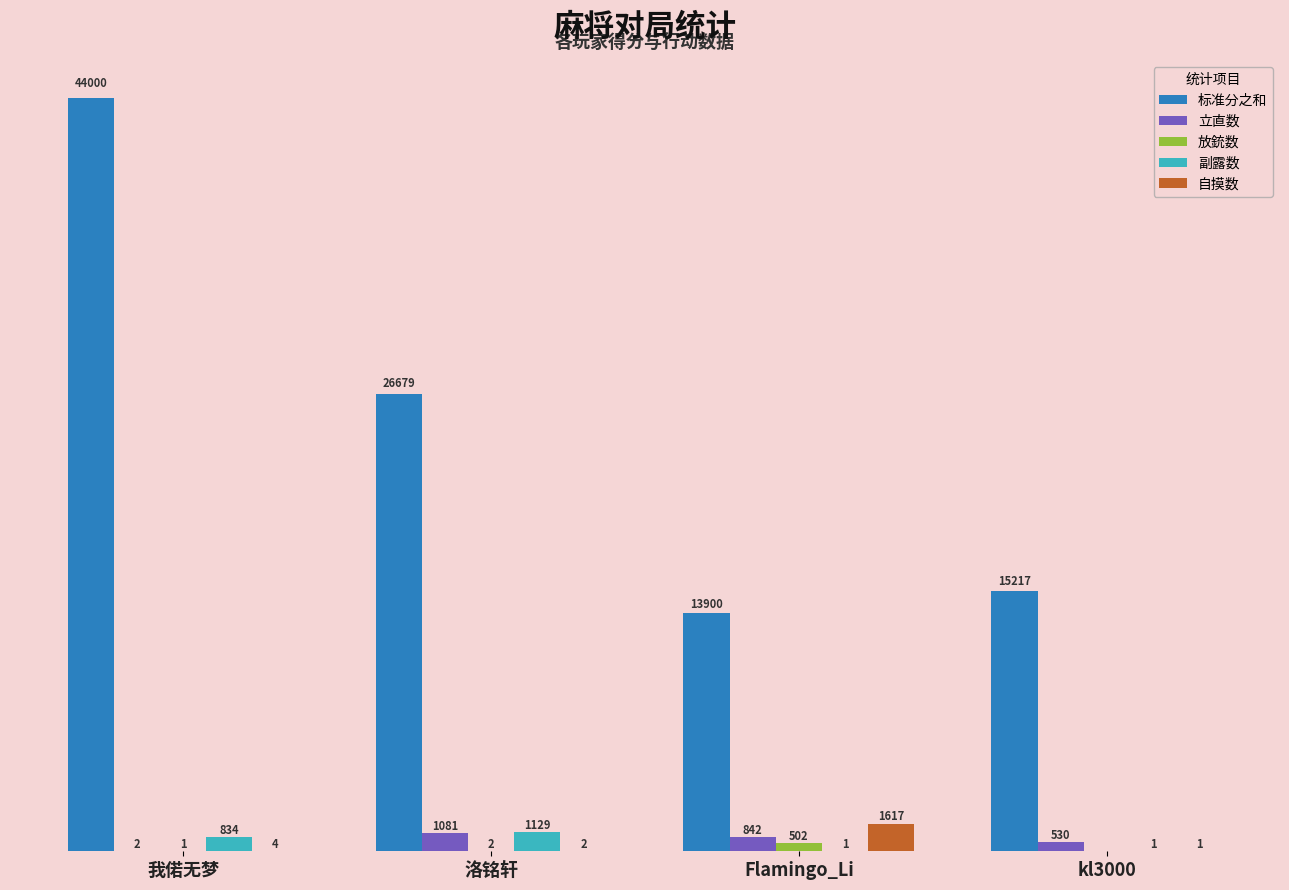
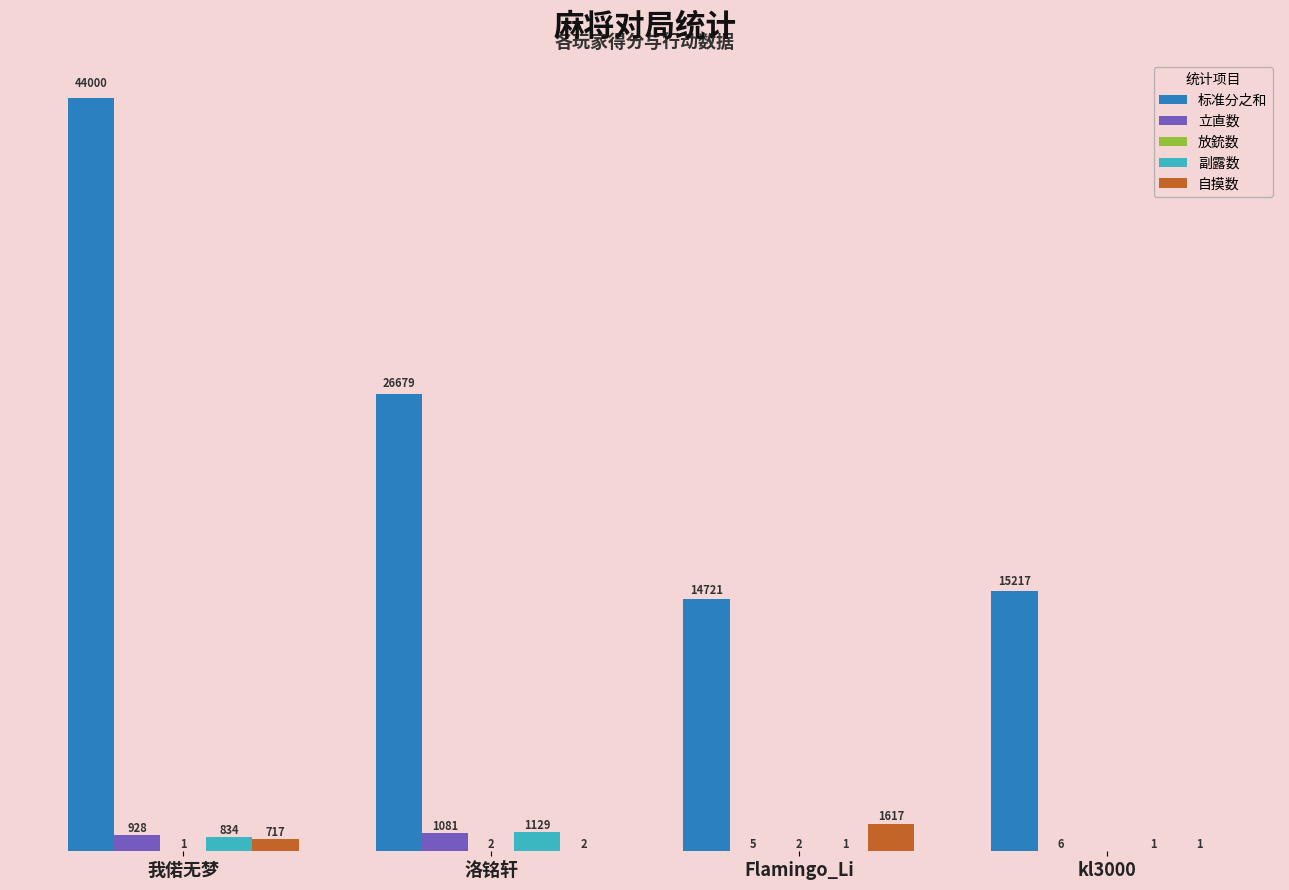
立直数, 我偌无梦: 2 -> 928
自摸数, 我偌无梦: 4 -> 717
标准分之和, Flamingo_Li: 13900 -> 14721
立直数, Flamingo_Li: 842 -> 5
放銃数, Flamingo_Li: 502 -> 2
立直数, kl3000: 530 -> 6
